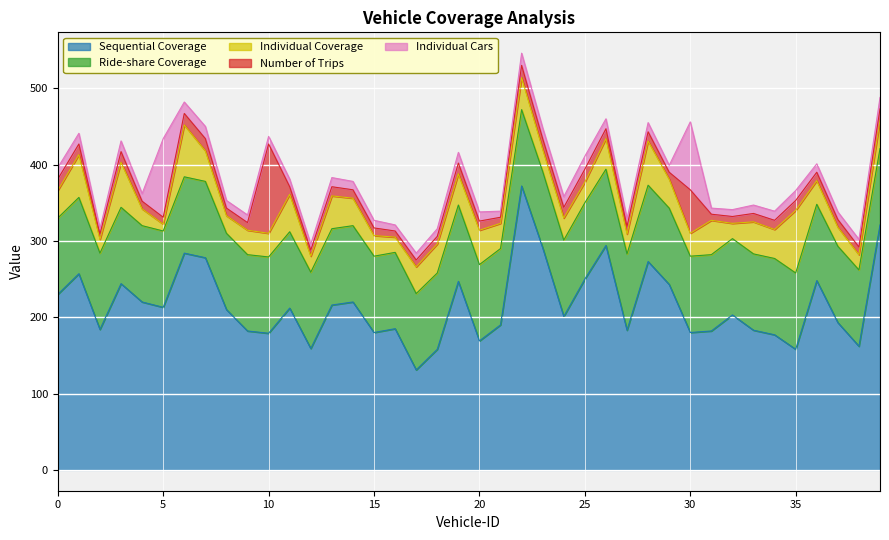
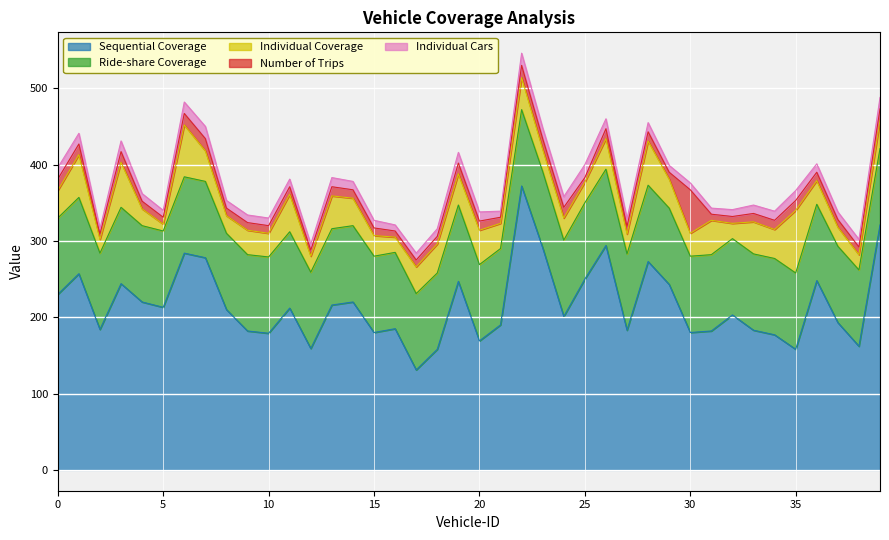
Individual Cars, 5: 100 -> 10
Number of Trips, 10: 120 -> 10
Number of Trips, 25: 20 -> 10
Individual Cars, 30: 90 -> 10
